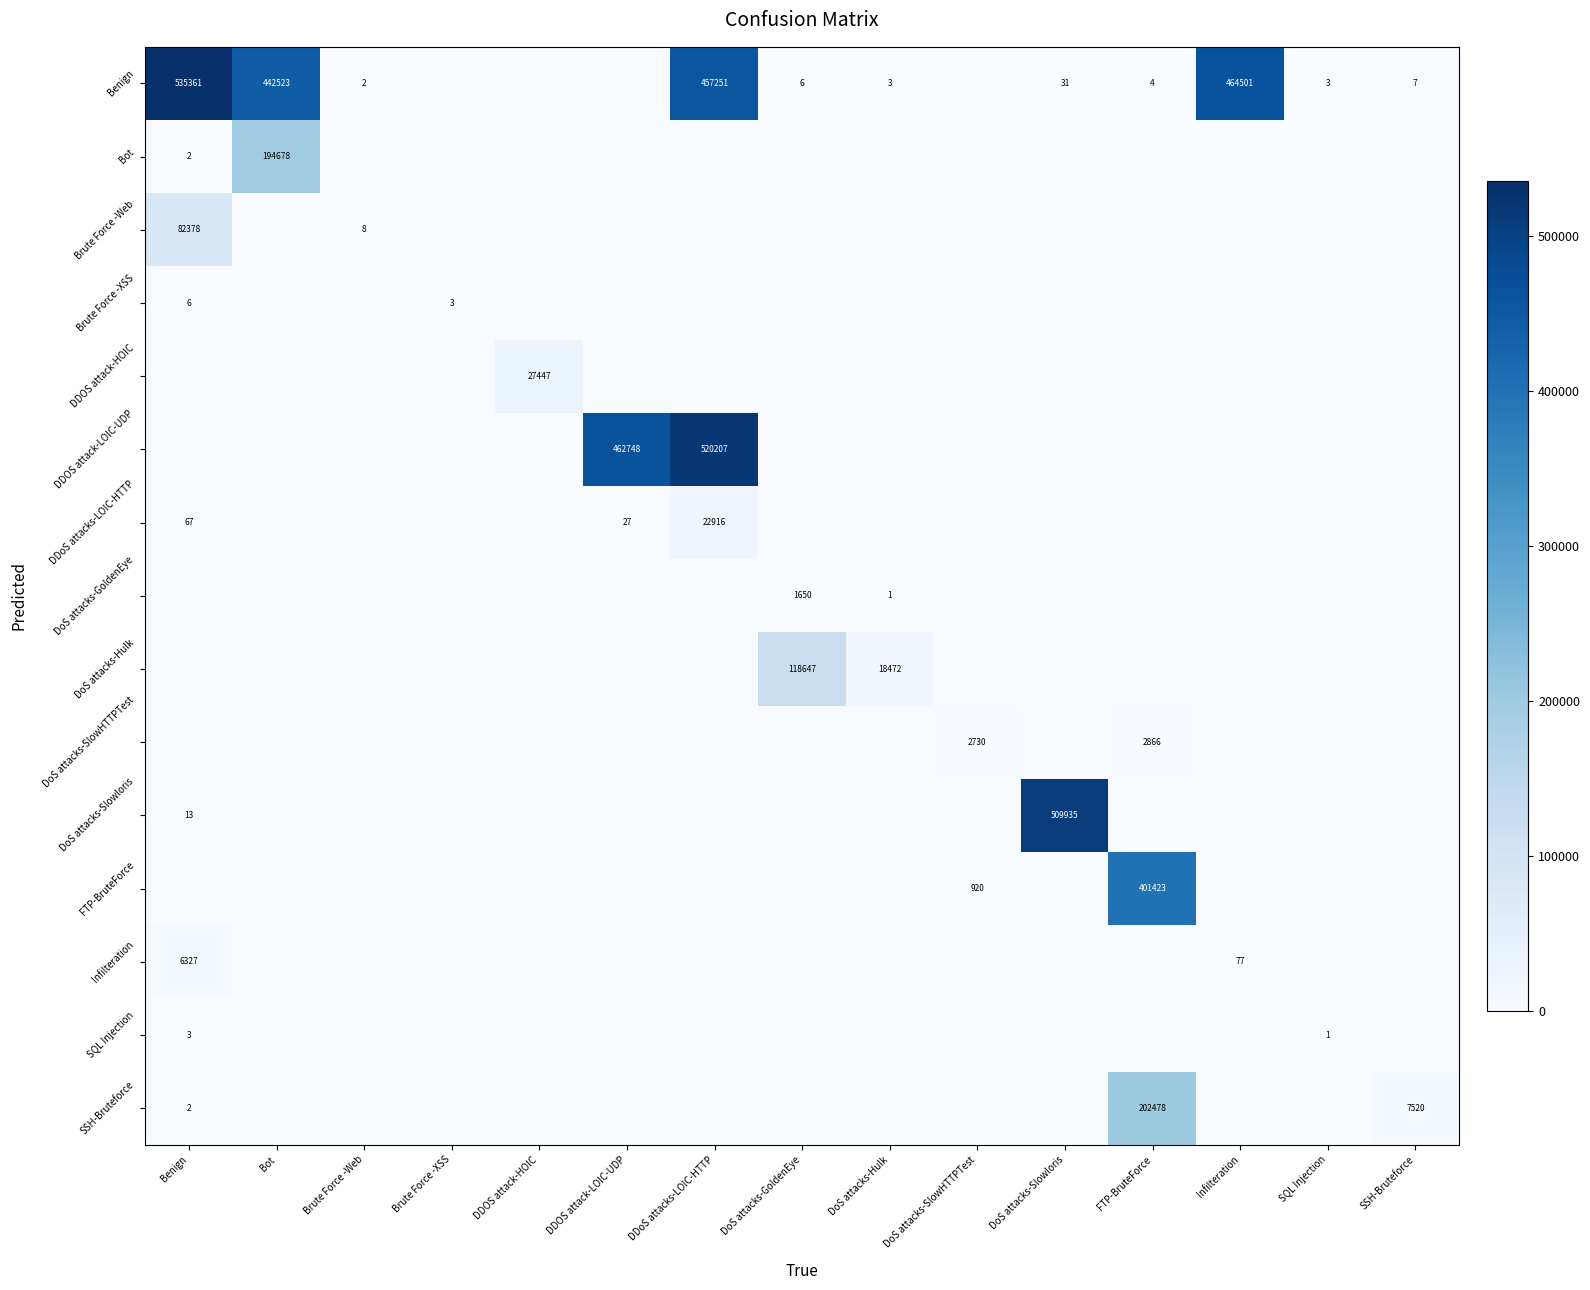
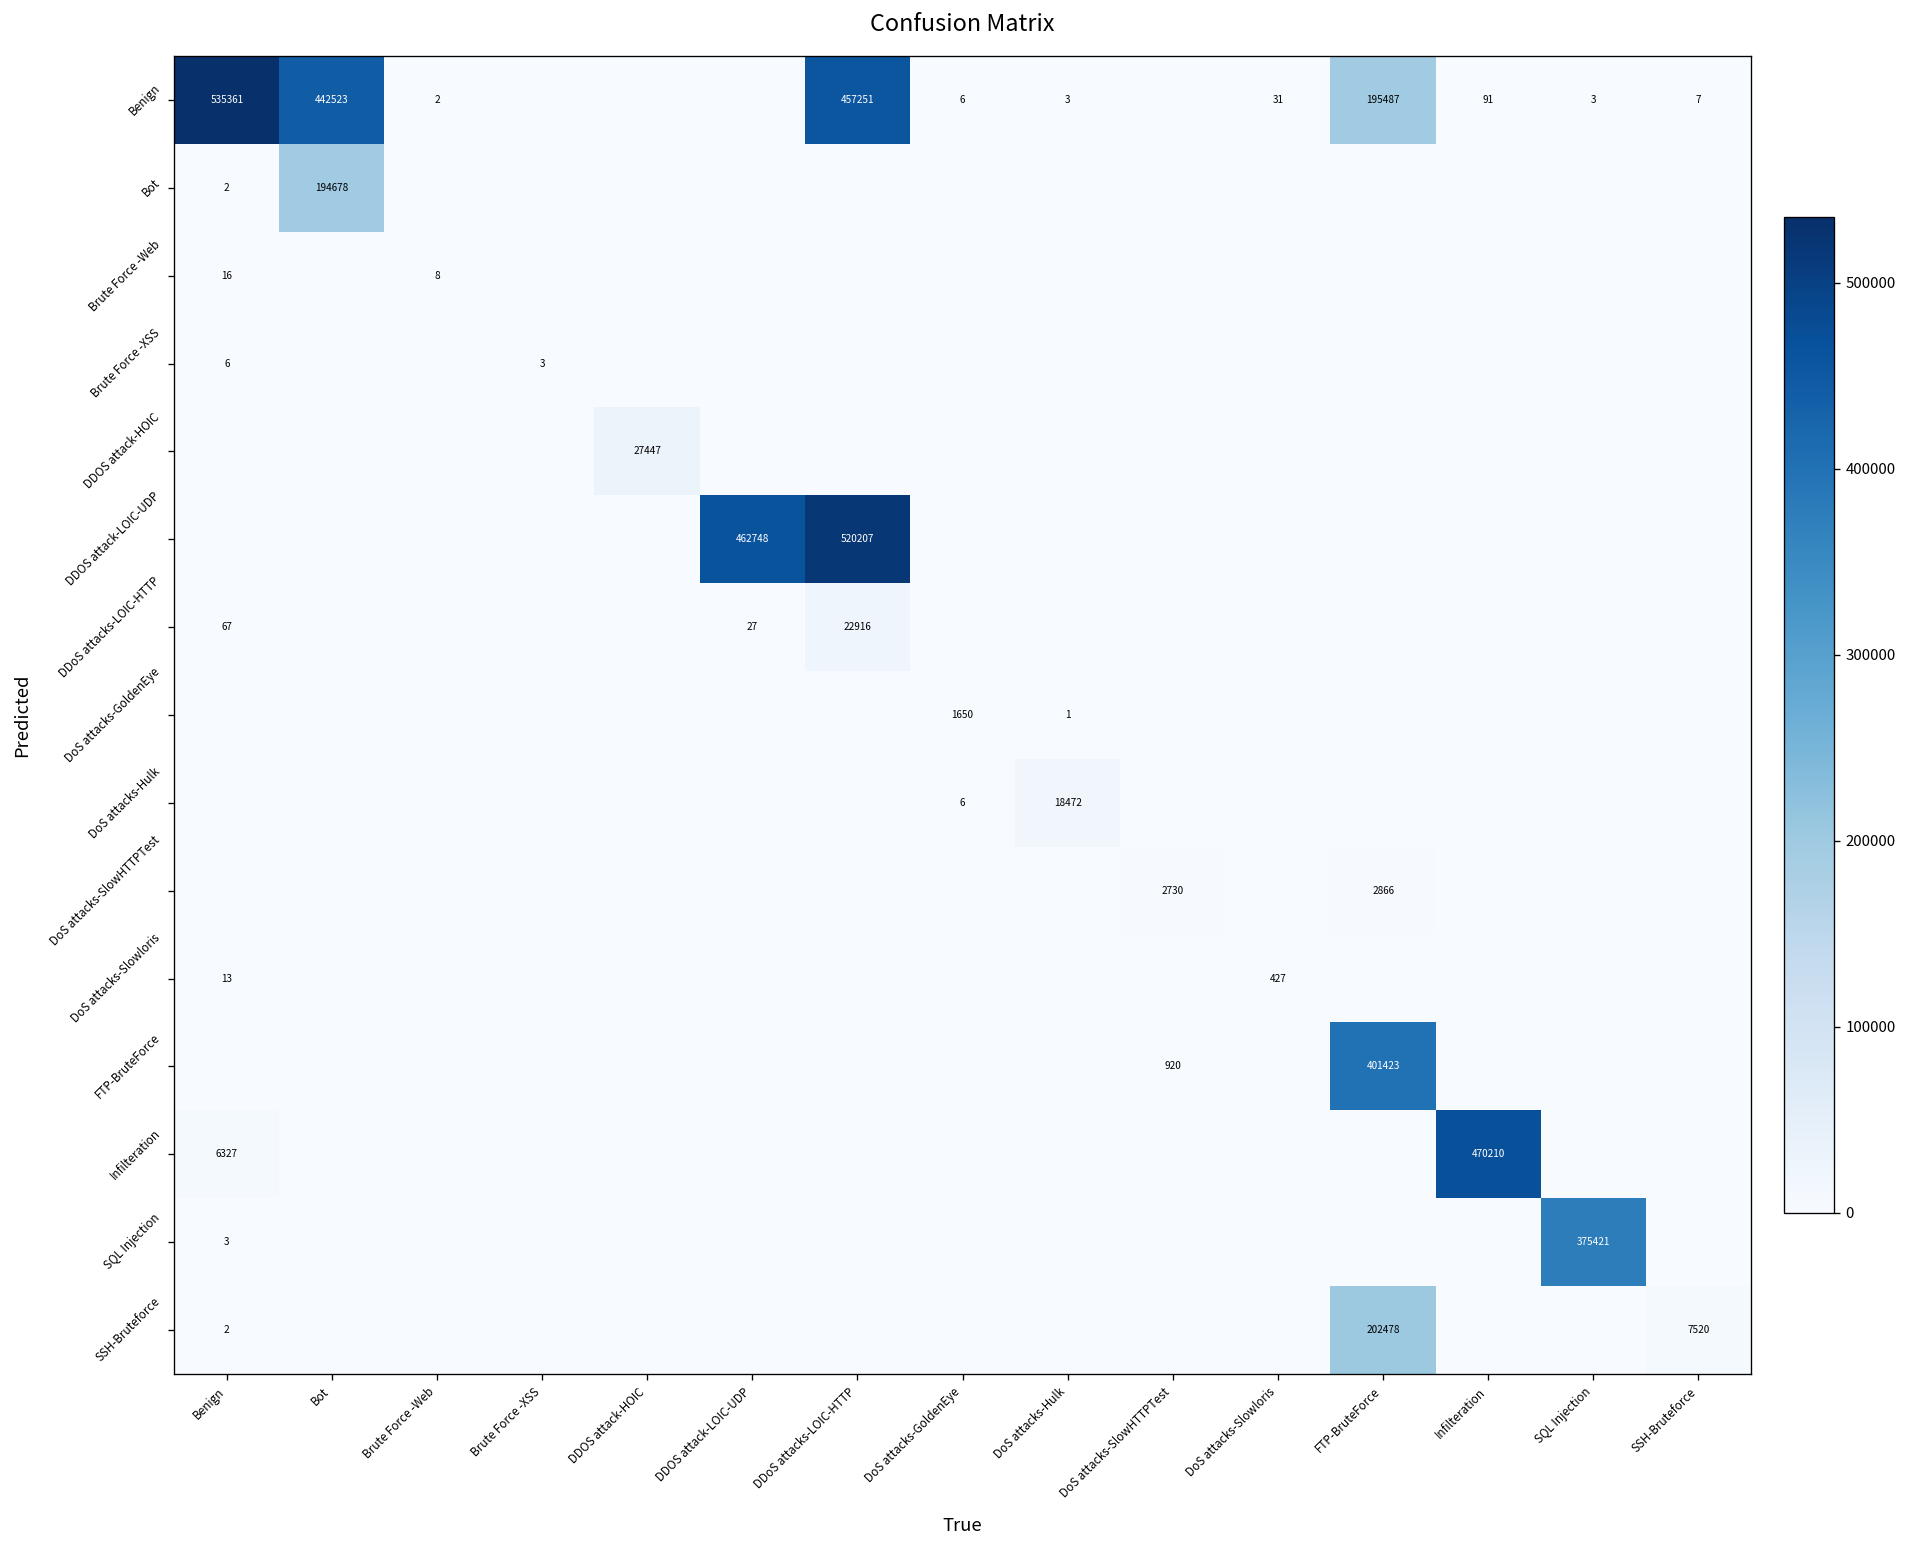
Benign, FTP-BruteForce: 4 -> 195487
Benign, Infilteration: 464501 -> 91
Brute Force -Web, Benign: 82378 -> 16
DoS attacks-Hulk, DoS attacks-GoldenEye: 118647 -> 6
DoS attacks-Slowloris, DoS attacks-Slowloris: 509935 -> 427
Infilteration, Infilteration: 77 -> 470210
SQL Injection, SQL Injection: 1 -> 375421
